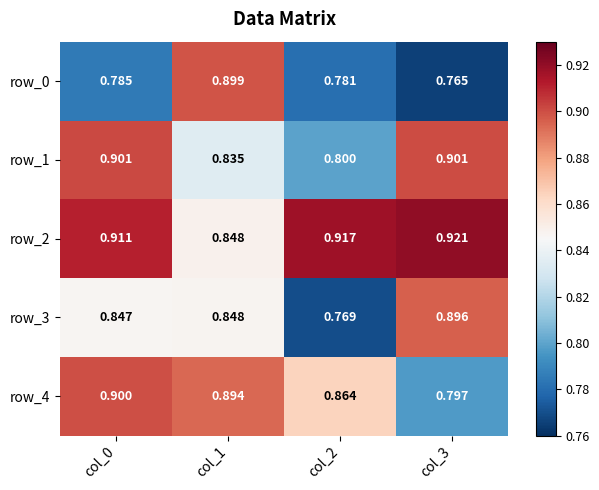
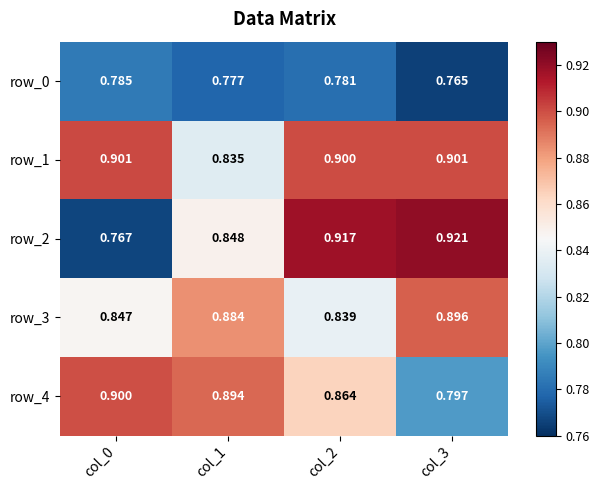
row_0, col_1: 0.899 -> 0.777
row_1, col_2: 0.800 -> 0.900
row_2, col_0: 0.911 -> 0.767
row_3, col_1: 0.848 -> 0.884
row_3, col_2: 0.769 -> 0.839
